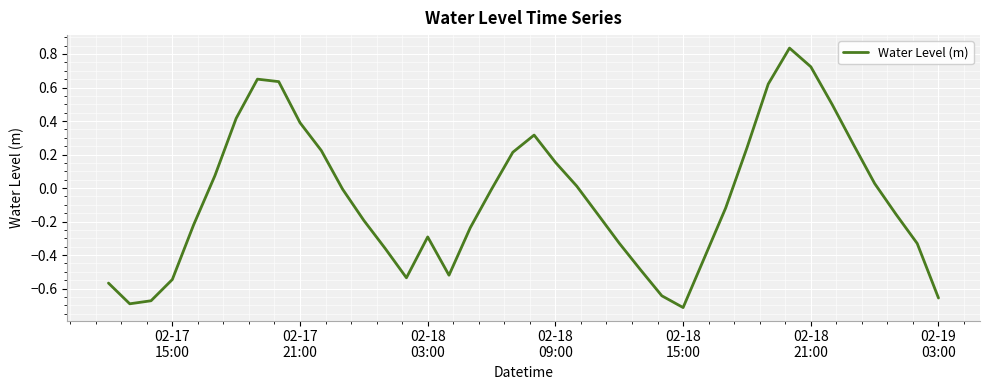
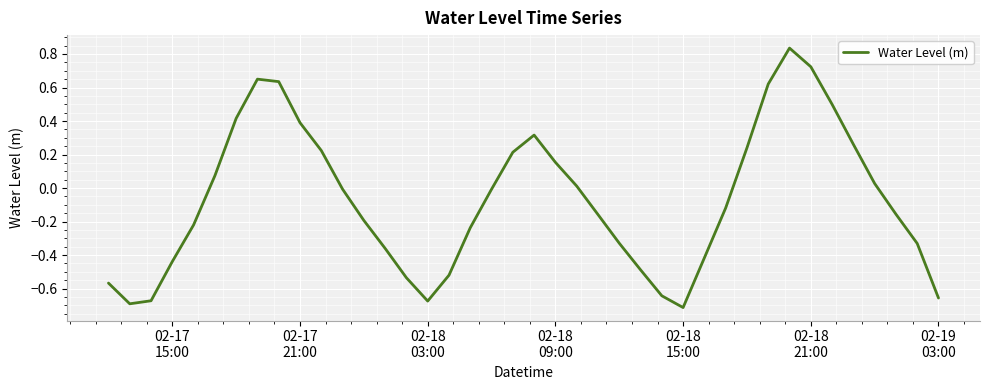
02-17 15:00: -0.55 -> -0.44
02-18 03:00: -0.29 -> -0.67
